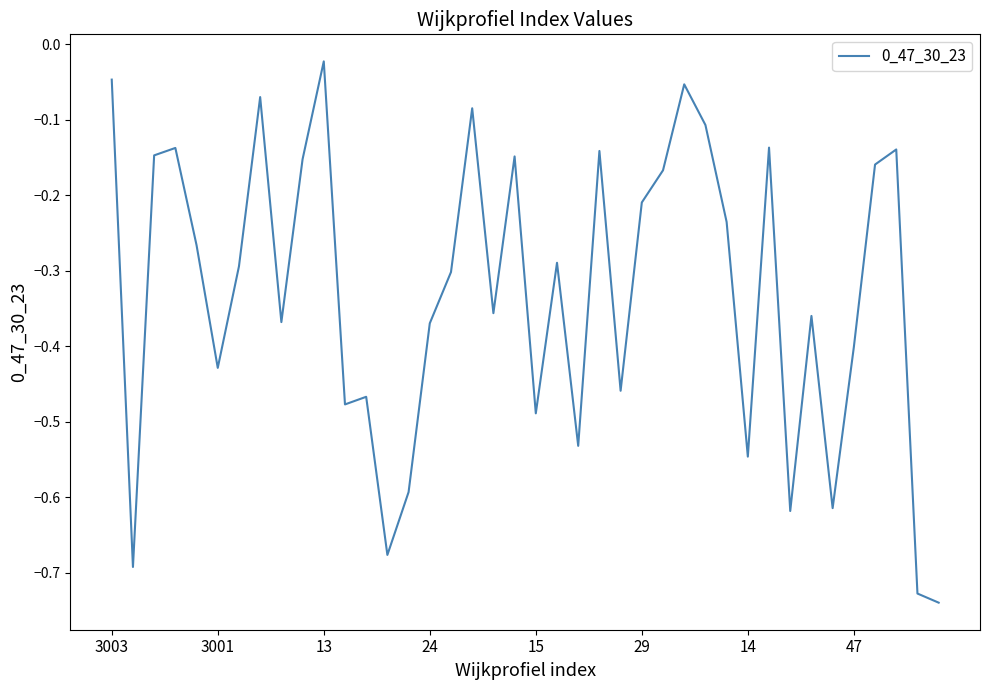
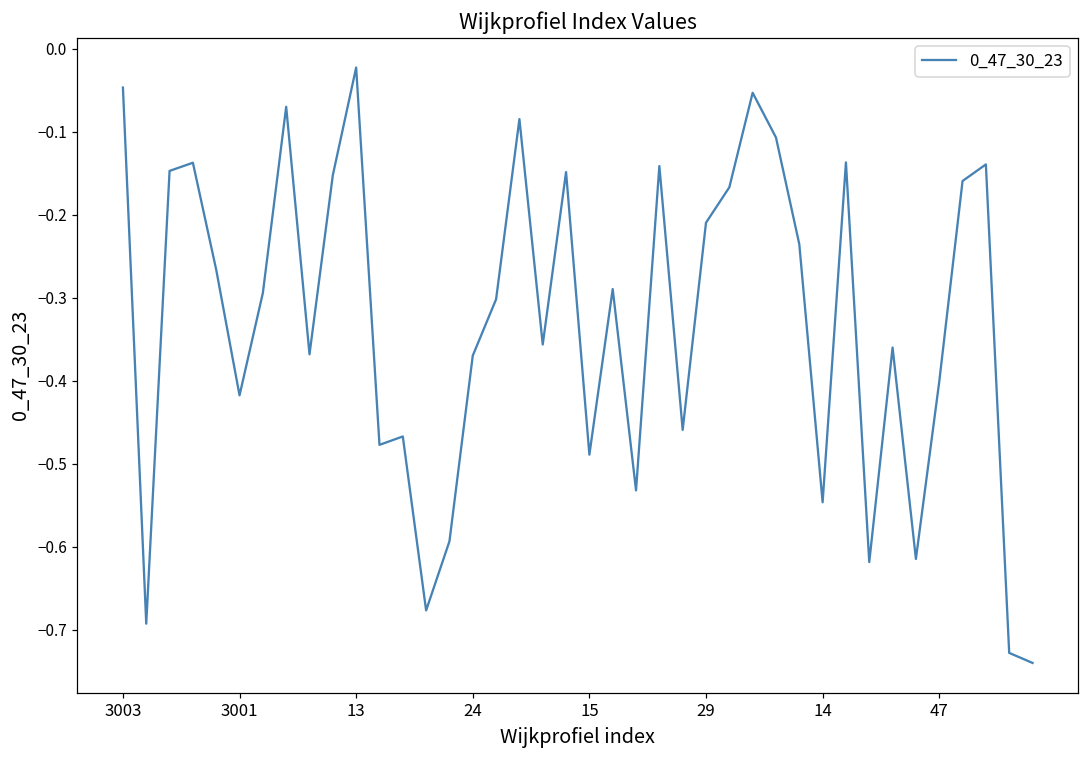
3001: -0.43 -> -0.42
